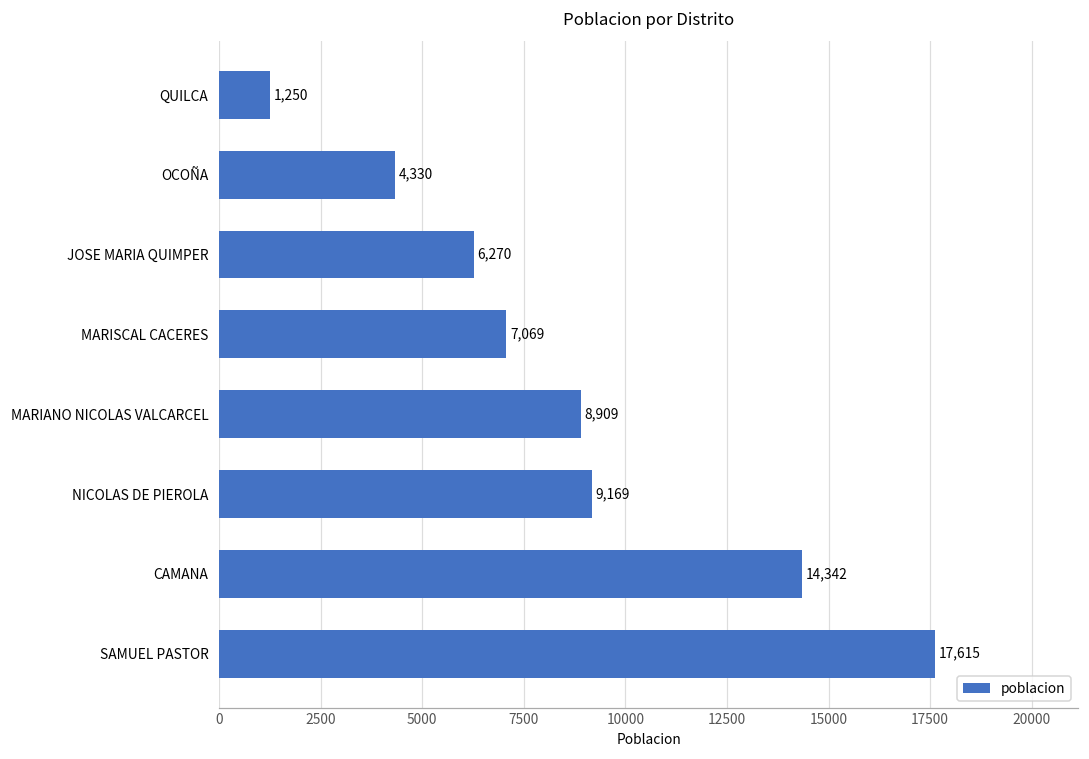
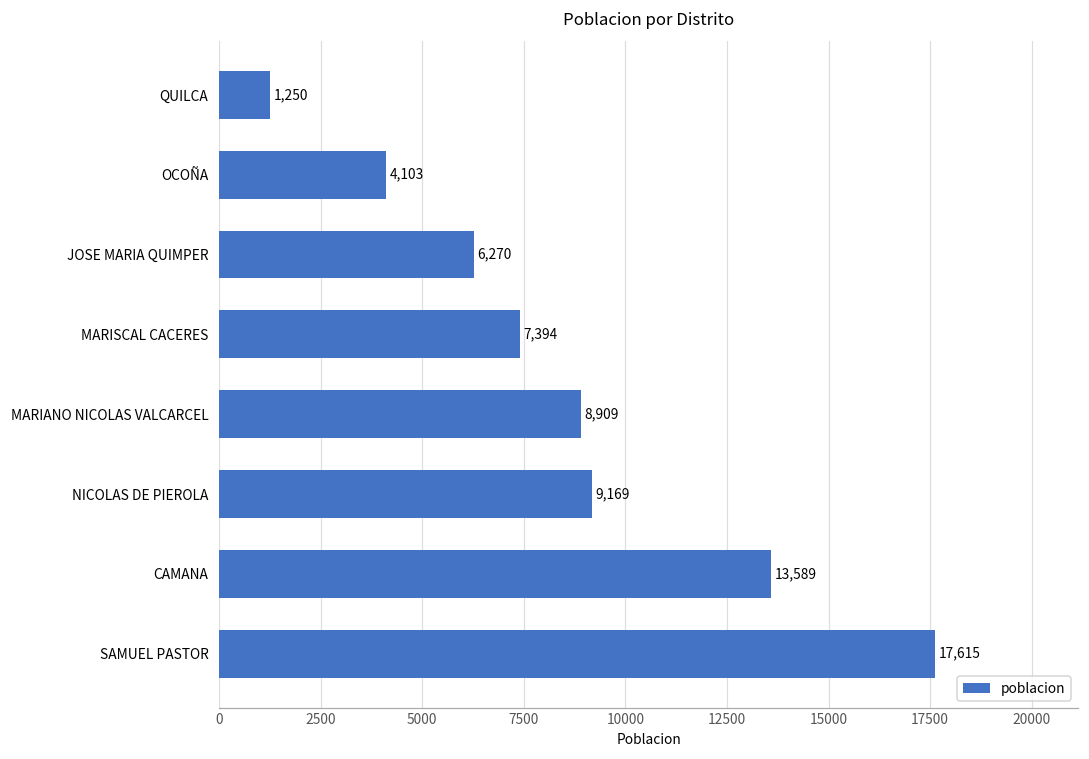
OCOÑA: 4,330 -> 4,103
MARISCAL CACERES: 7,069 -> 7,394
CAMANA: 14,342 -> 13,589
